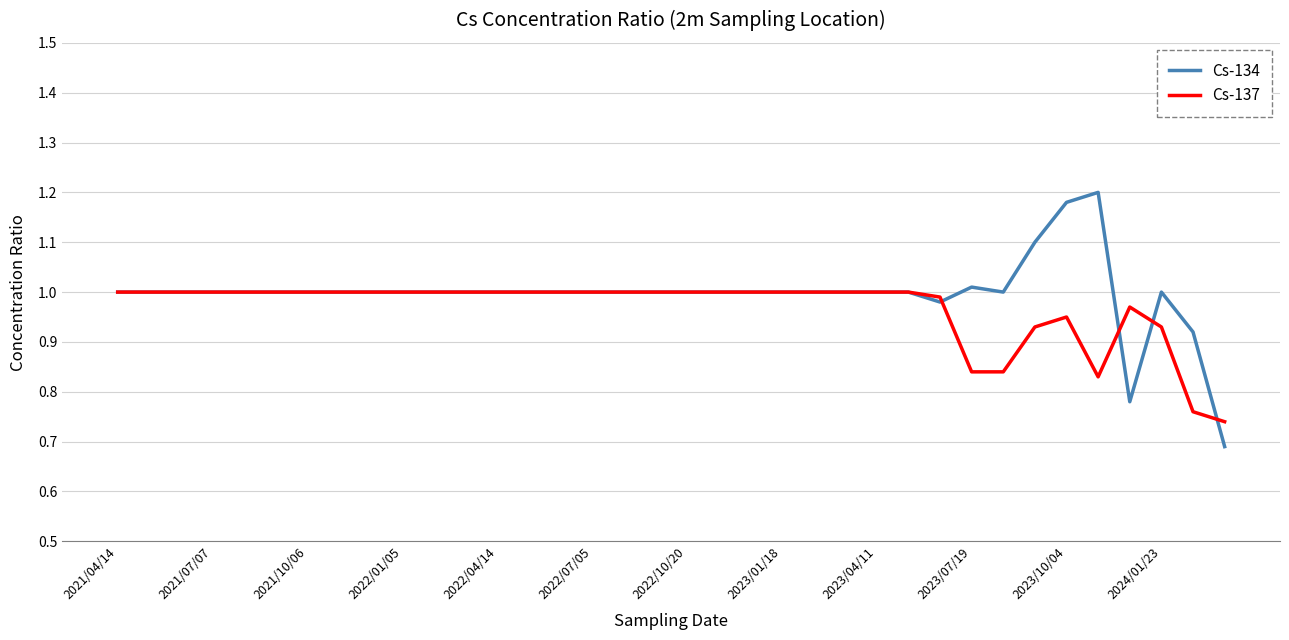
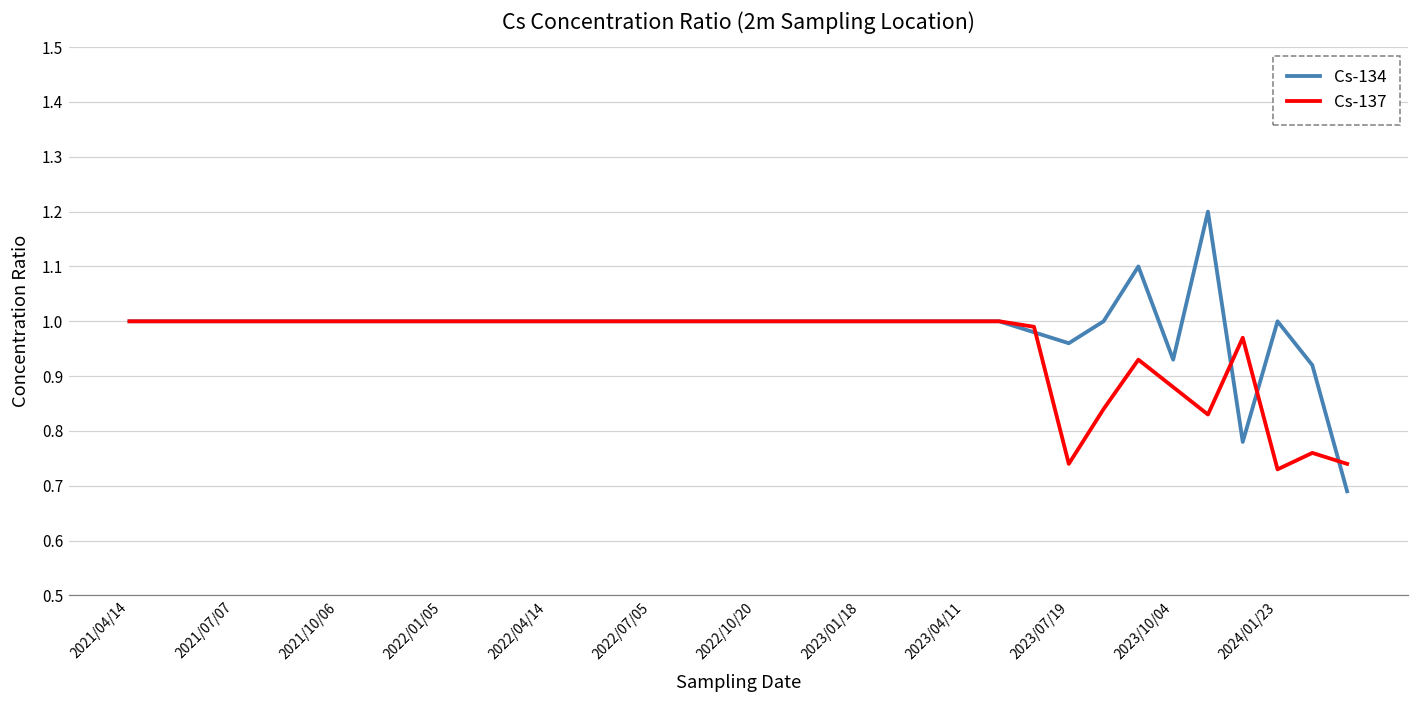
Cs-134, 2023/07/19: 1.01 -> 0.96
Cs-137, 2023/07/19: 0.84 -> 0.74
Cs-134, 2023/10/04: 1.18 -> 0.93
Cs-137, 2023/10/04: 0.95 -> 0.88
Cs-137, 2024/01/23: 0.93 -> 0.73
